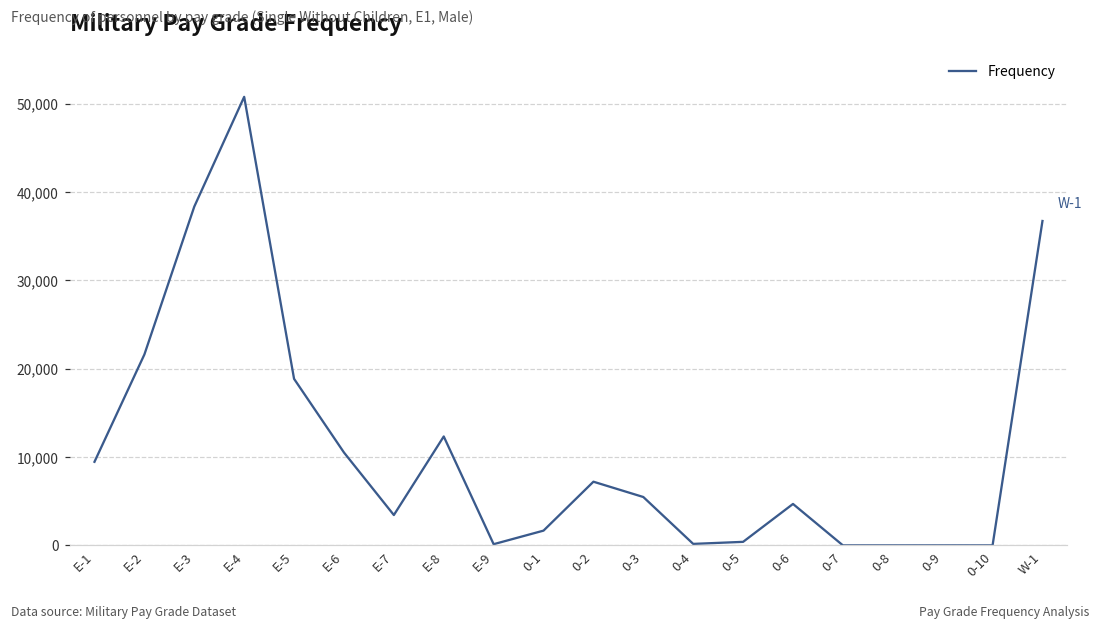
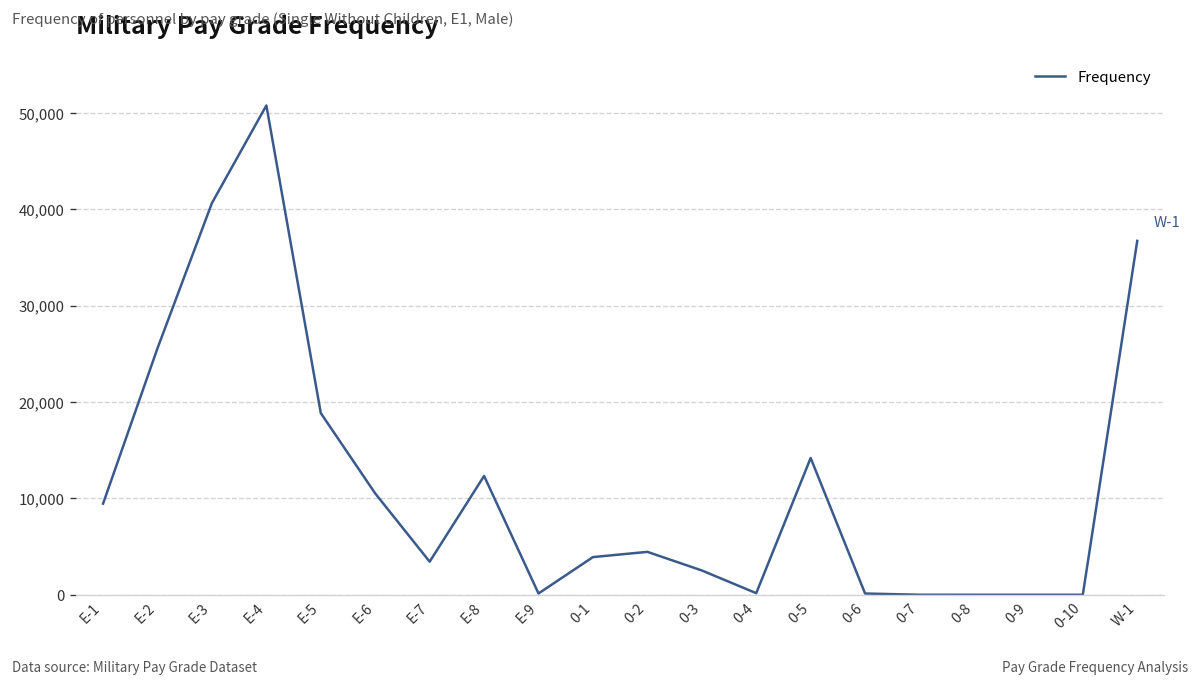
E-2: 22,000 -> 26,000
E-3: 38,000 -> 41,000
0-1: 2,000 -> 4,000
0-2: 7,000 -> 4,000
0-3: 5,000 -> 3,000
0-5: 0 -> 14,000
0-6: 5,000 -> 0
